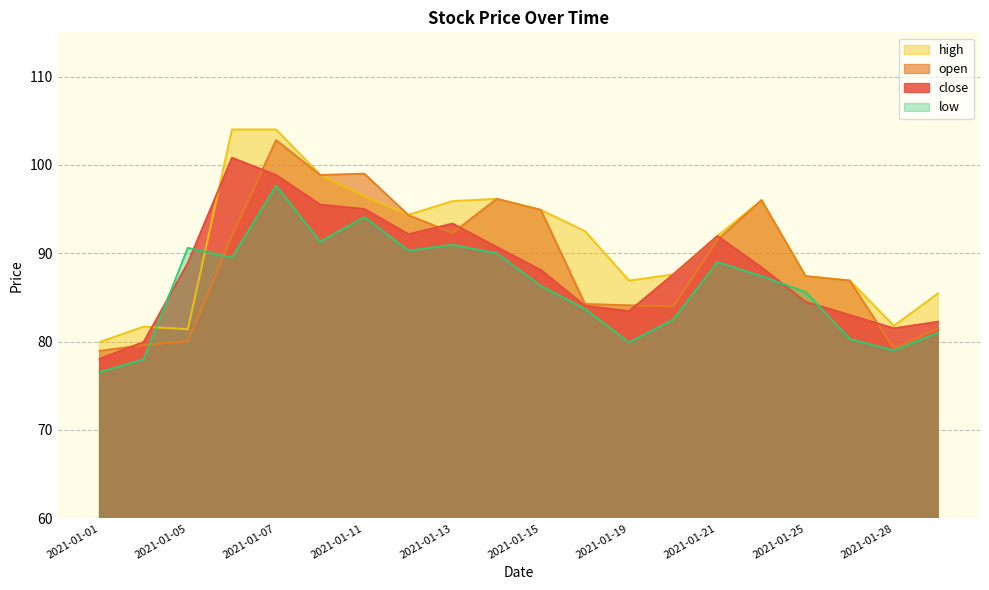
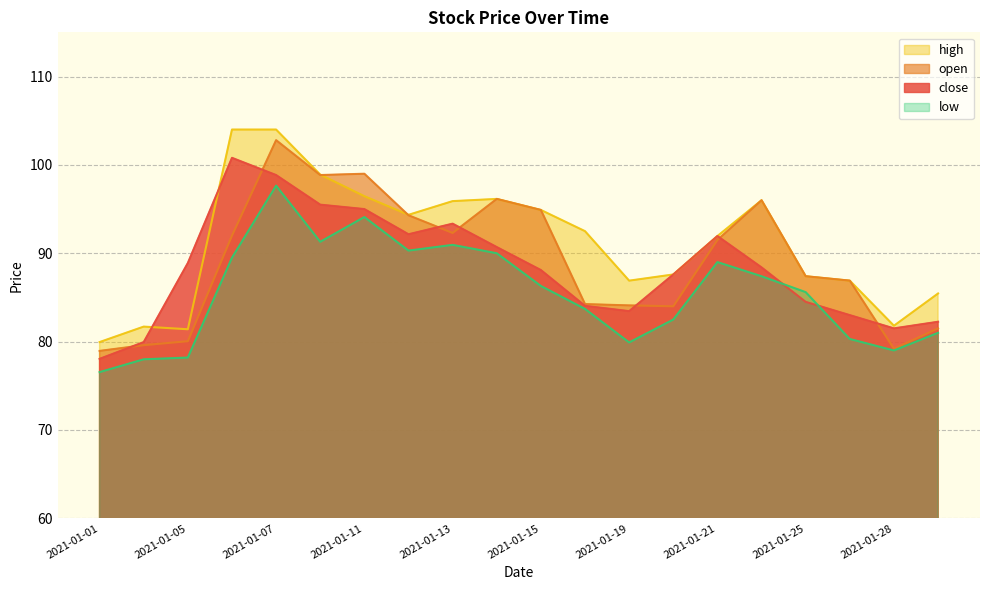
low, 2021-01-05: 91 -> 78
